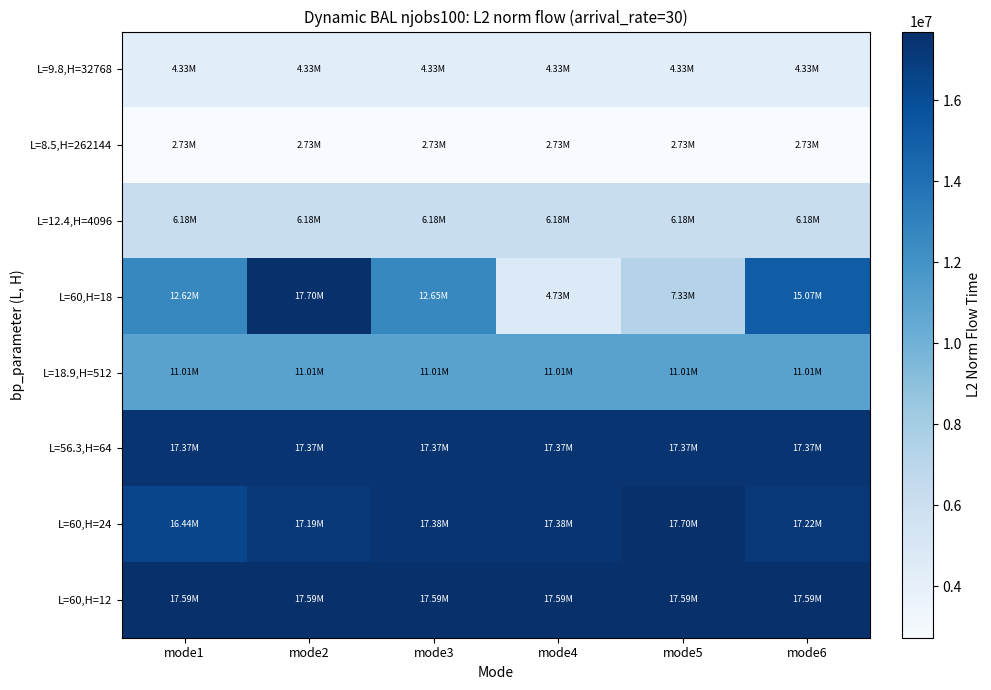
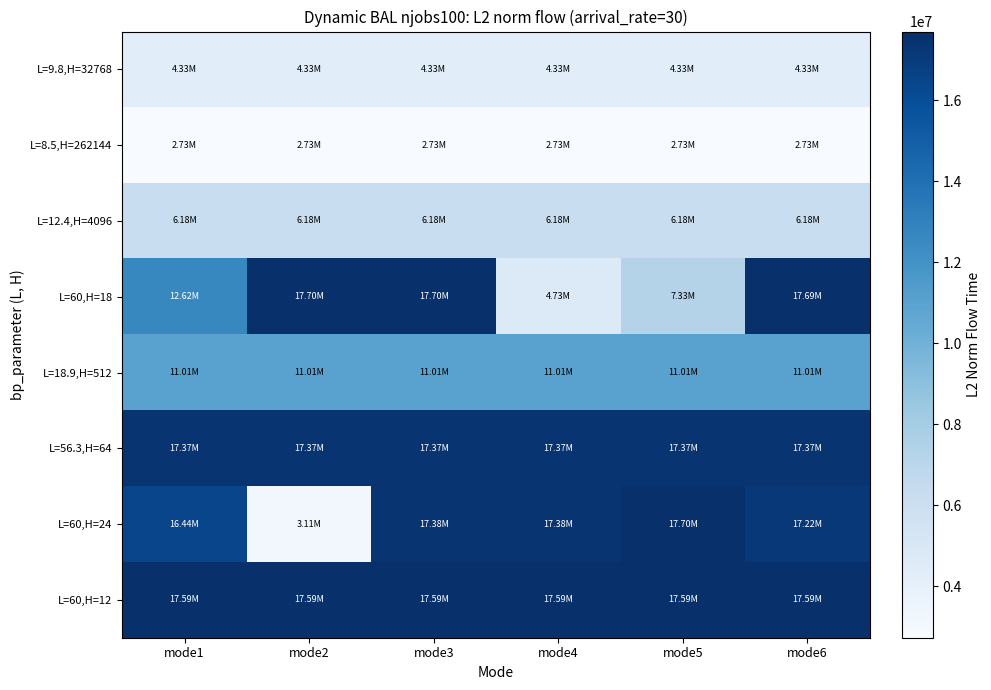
L=60,H=18, mode3: 12.65M -> 17.70M
L=60,H=18, mode6: 15.07M -> 17.69M
L=60,H=24, mode2: 17.19M -> 3.11M
